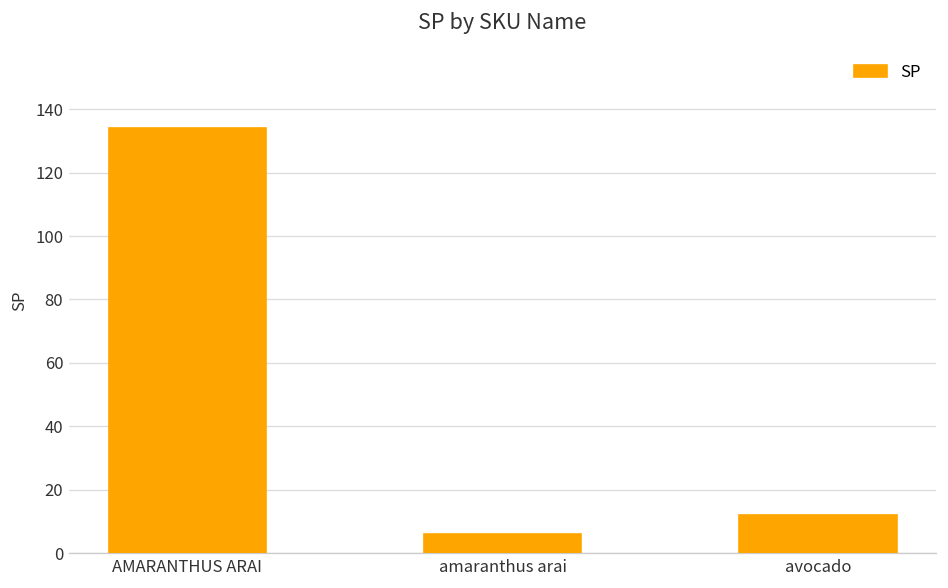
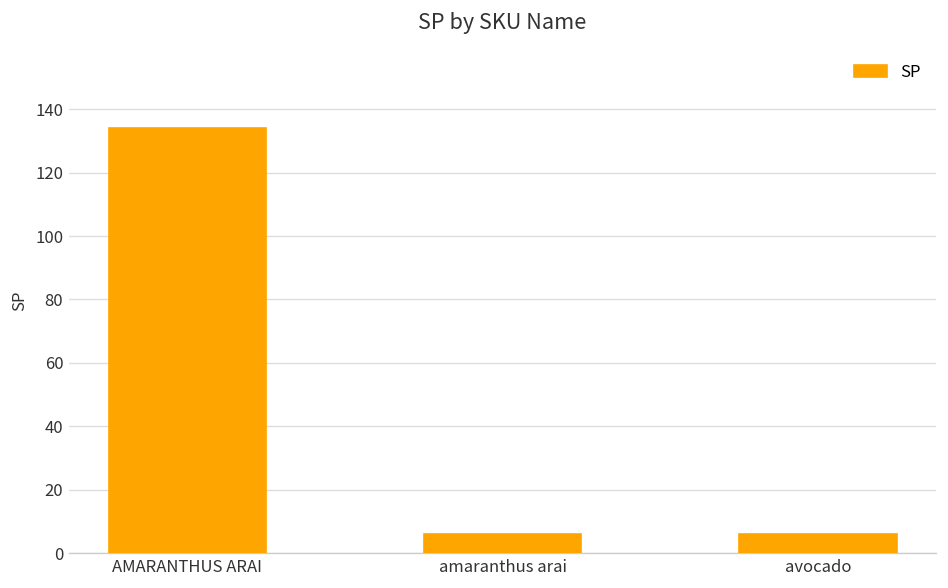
avocado: 12 -> 6
